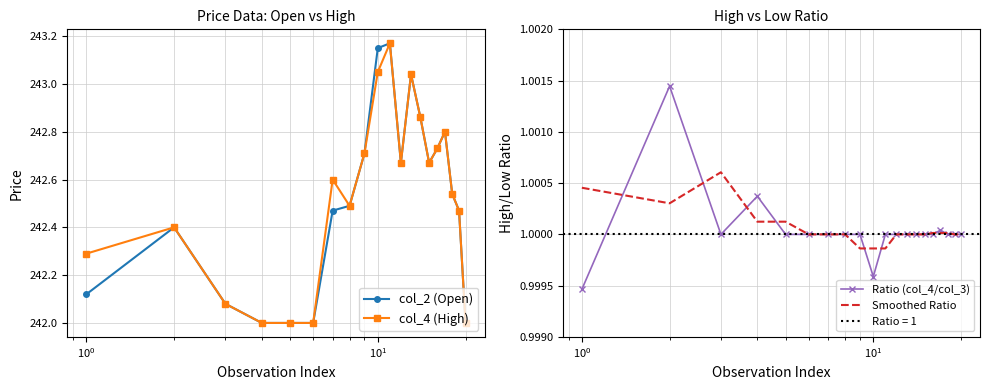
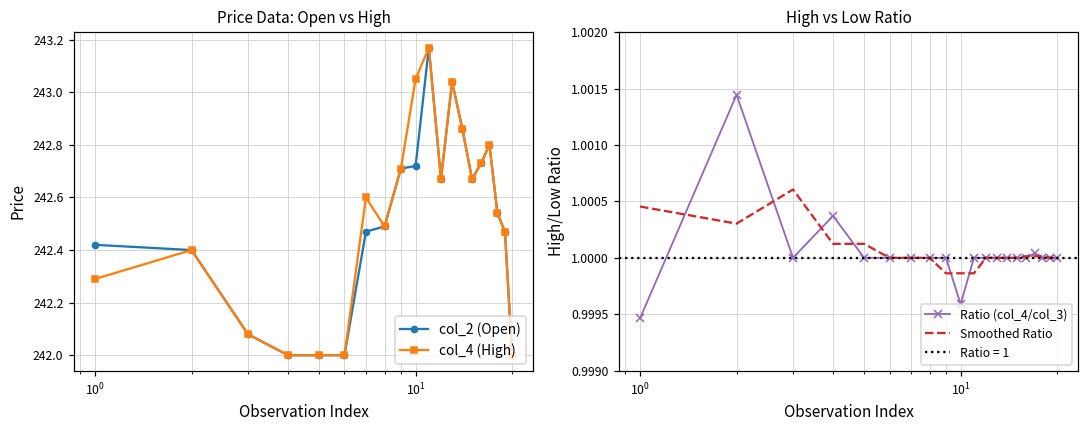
Price Data: Open vs High, col_2 (Open), 10^0: 242.12 -> 242.42
Price Data: Open vs High, col_2 (Open), 10^1: 243.15 -> 242.72
